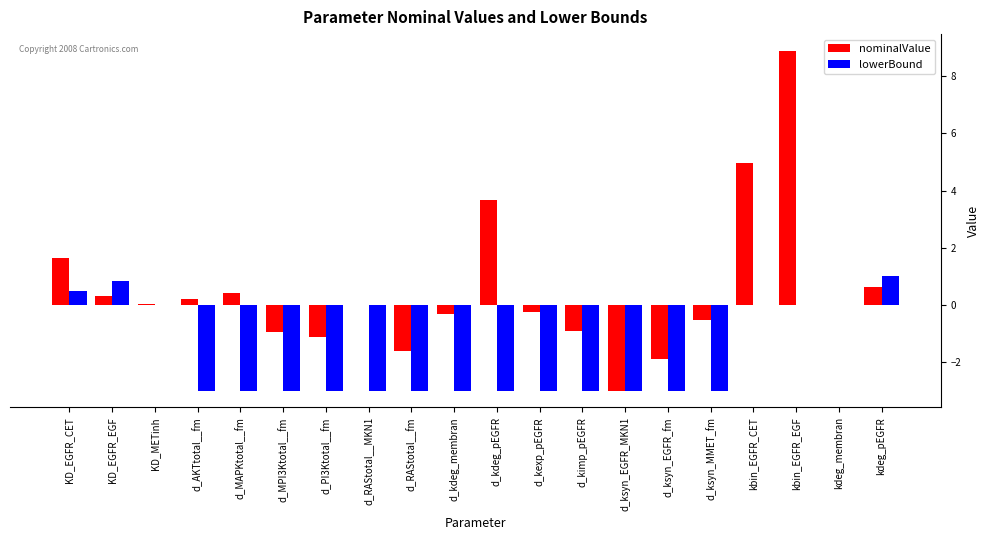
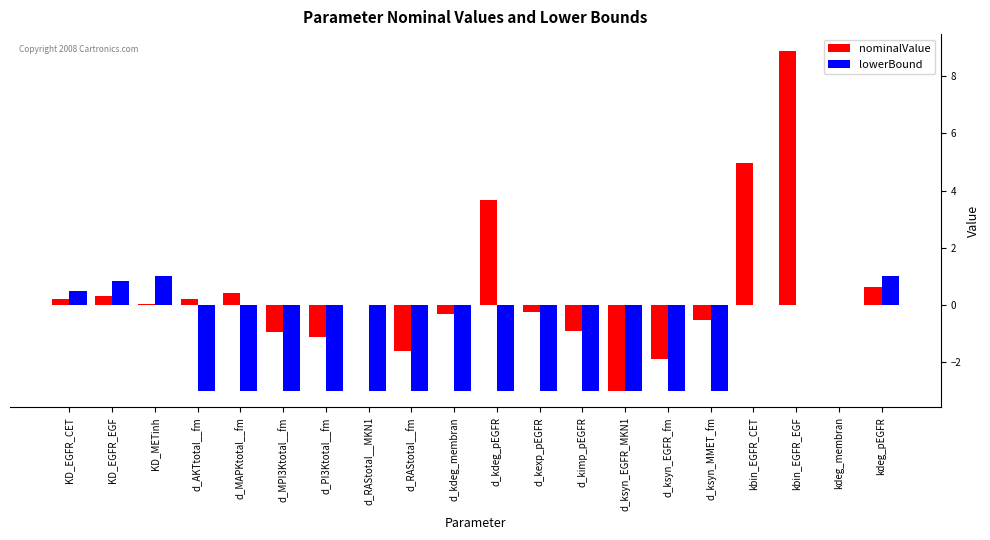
nominalValue, KD_EGFR_CET: 1.7 -> 0.2
lowerBound, KD_METinh: 0 -> 1
